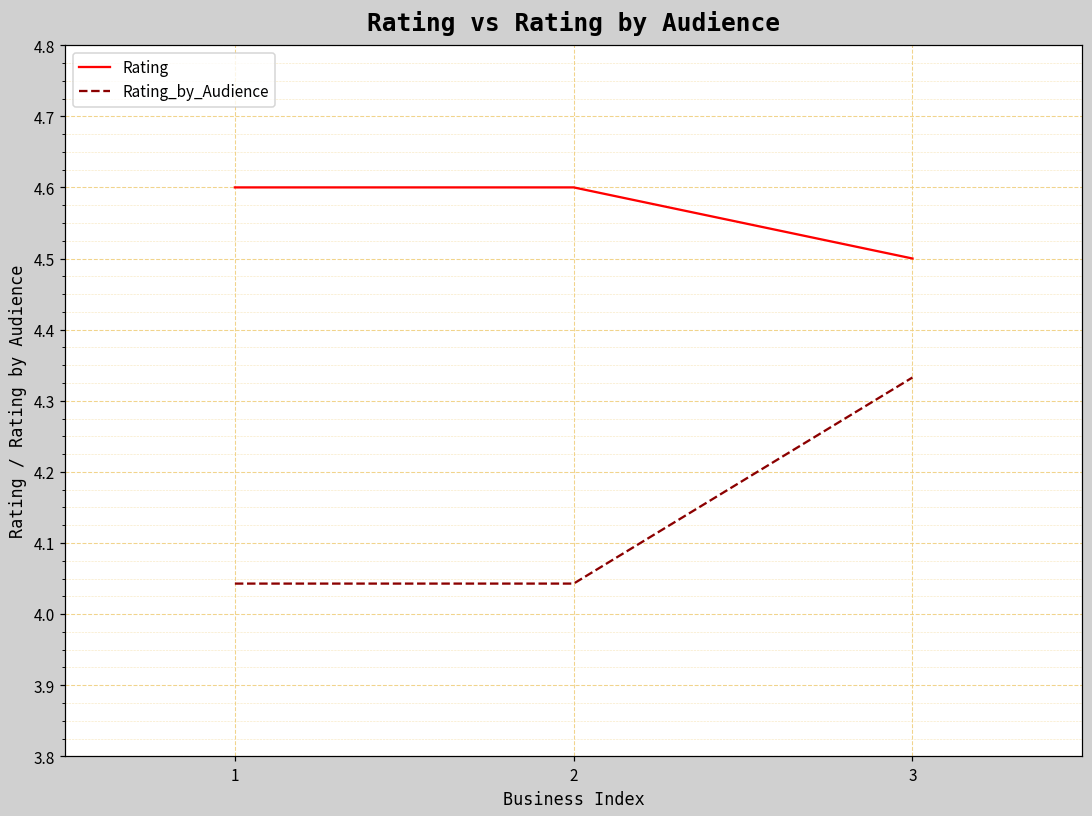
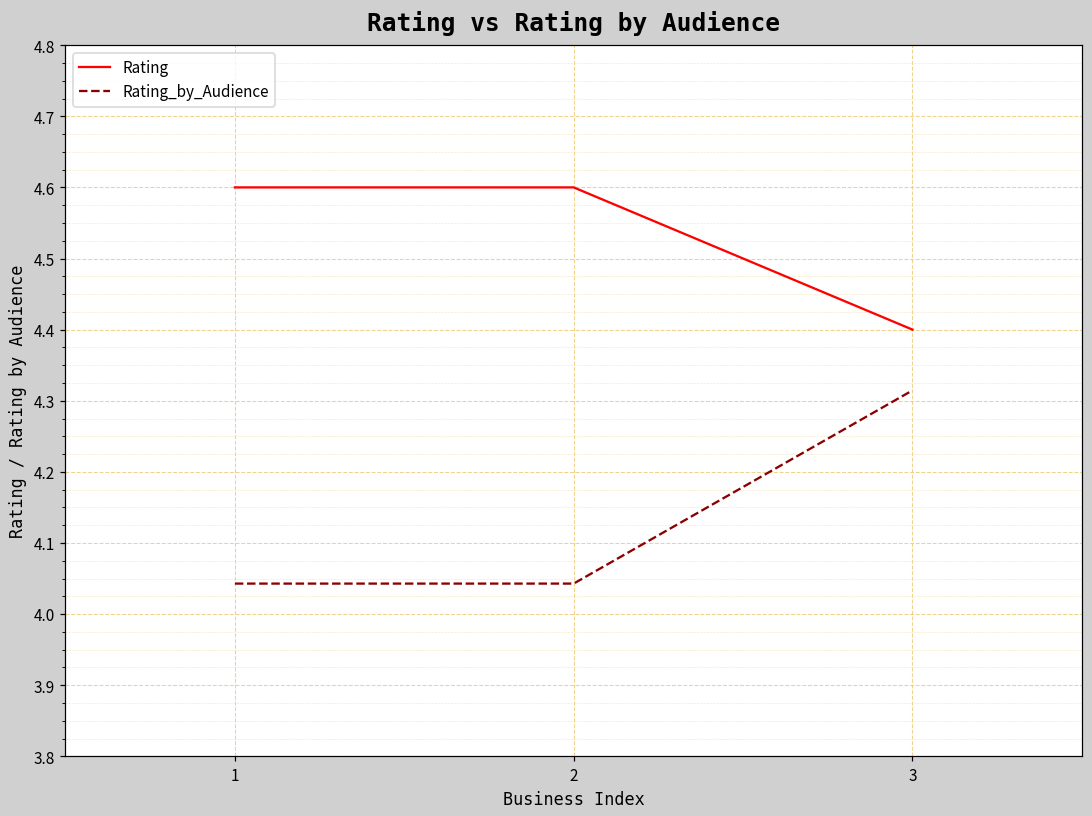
Rating, 3: 4.5 -> 4.4
Rating_by_Audience, 3: 4.33 -> 4.31
